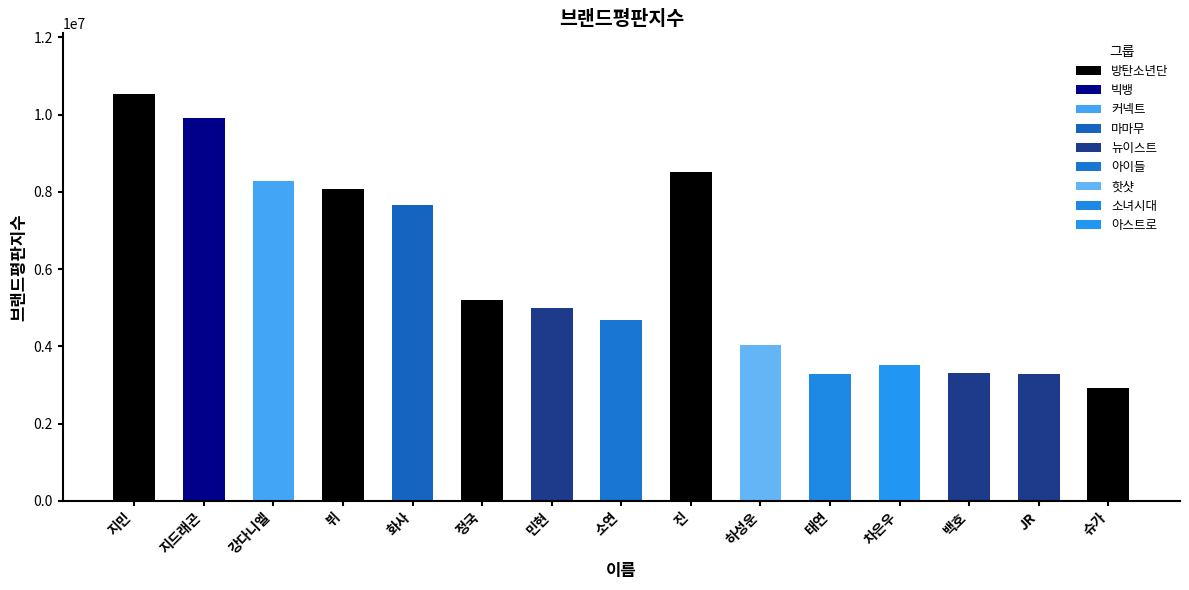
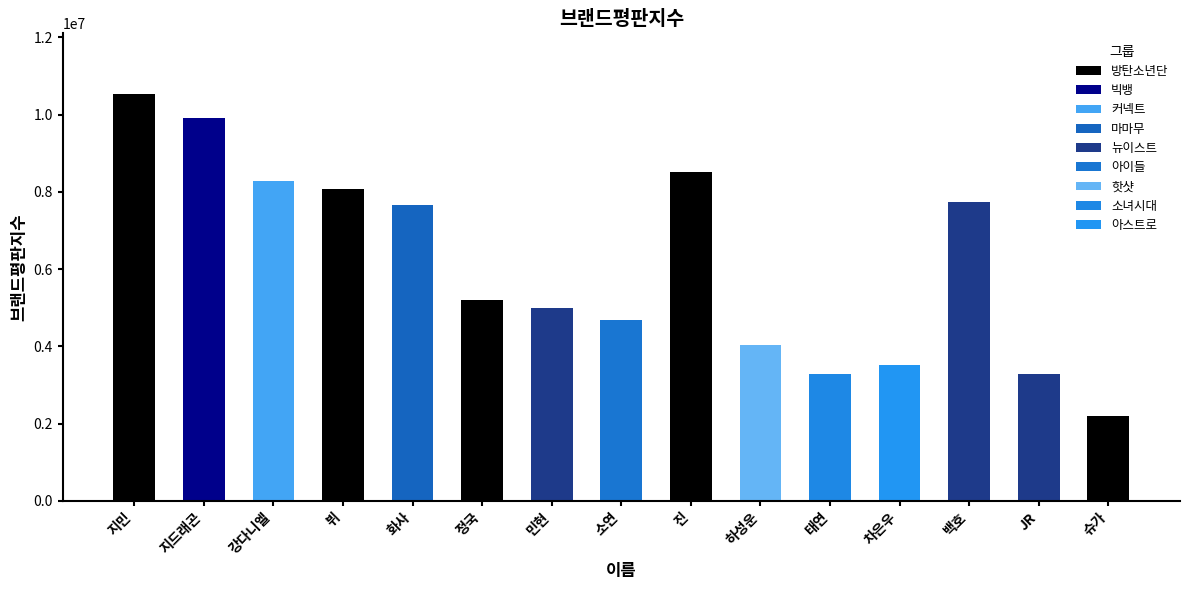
백호: 3300000 -> 7700000
슈가: 2900000 -> 2200000
